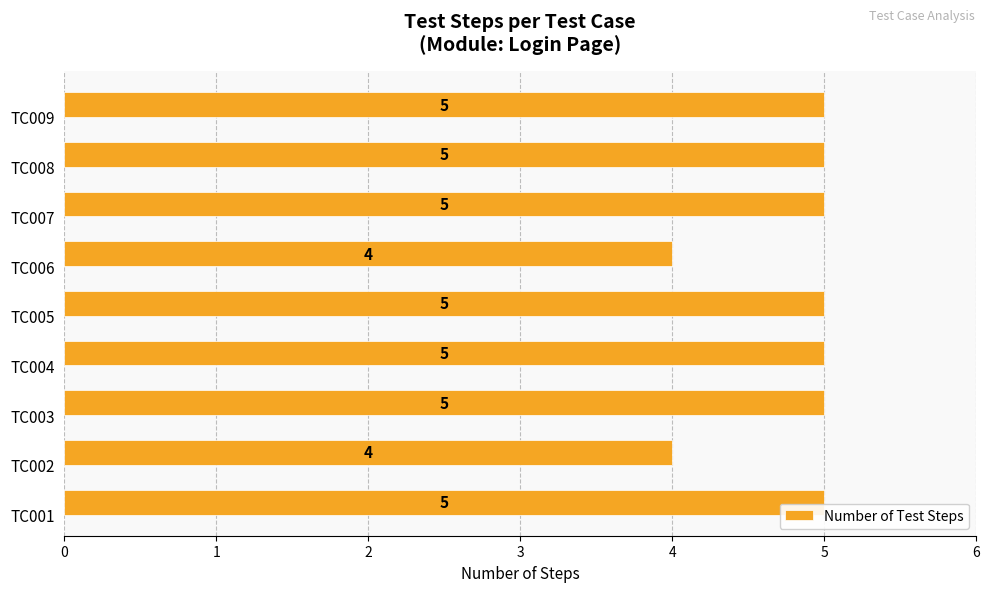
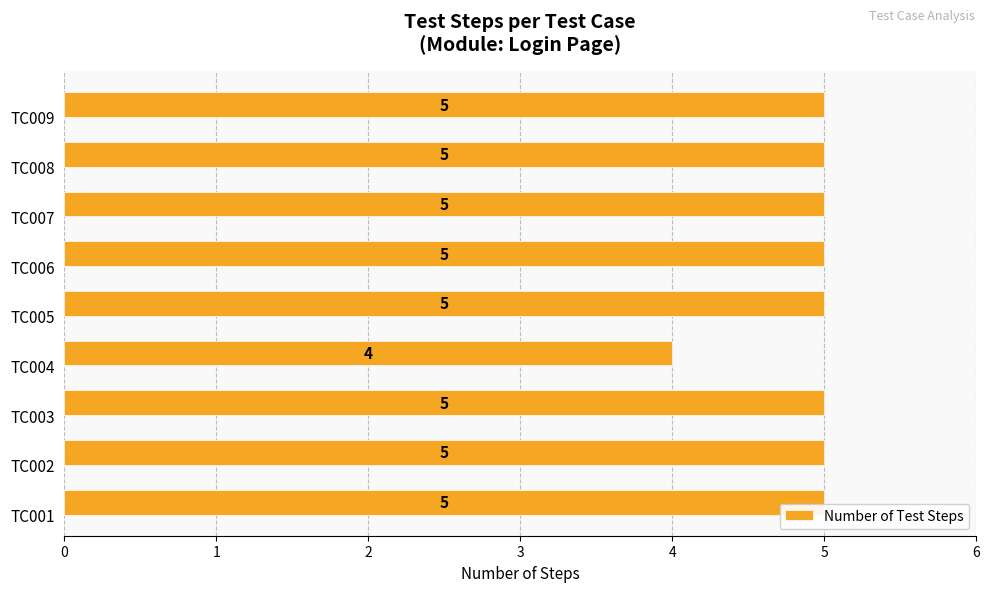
TC006: 4 -> 5
TC004: 5 -> 4
TC002: 4 -> 5
